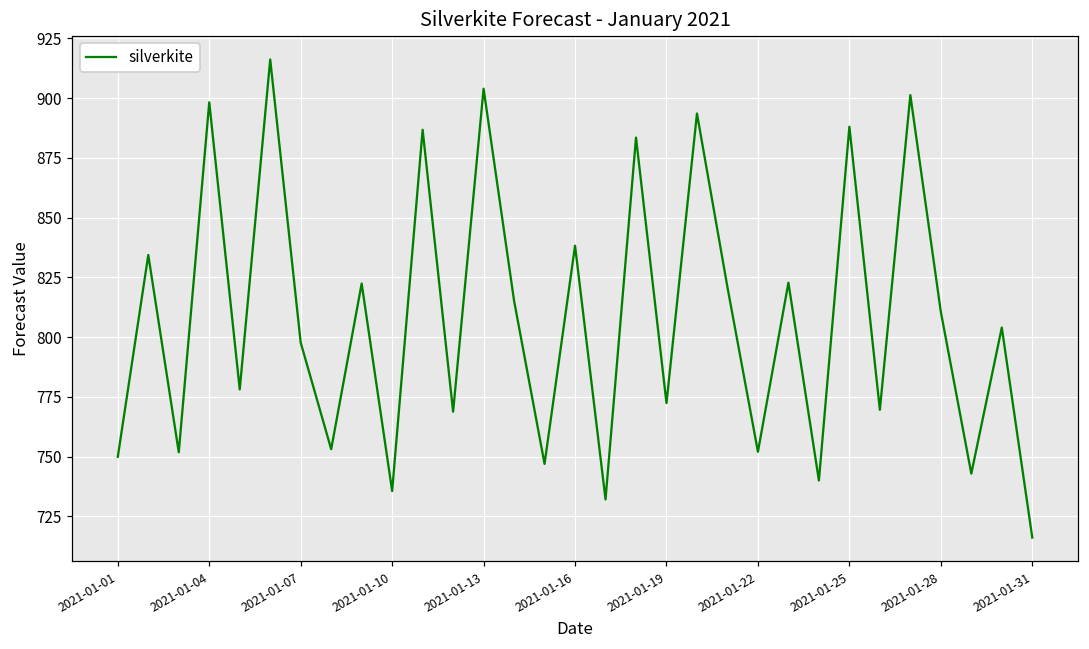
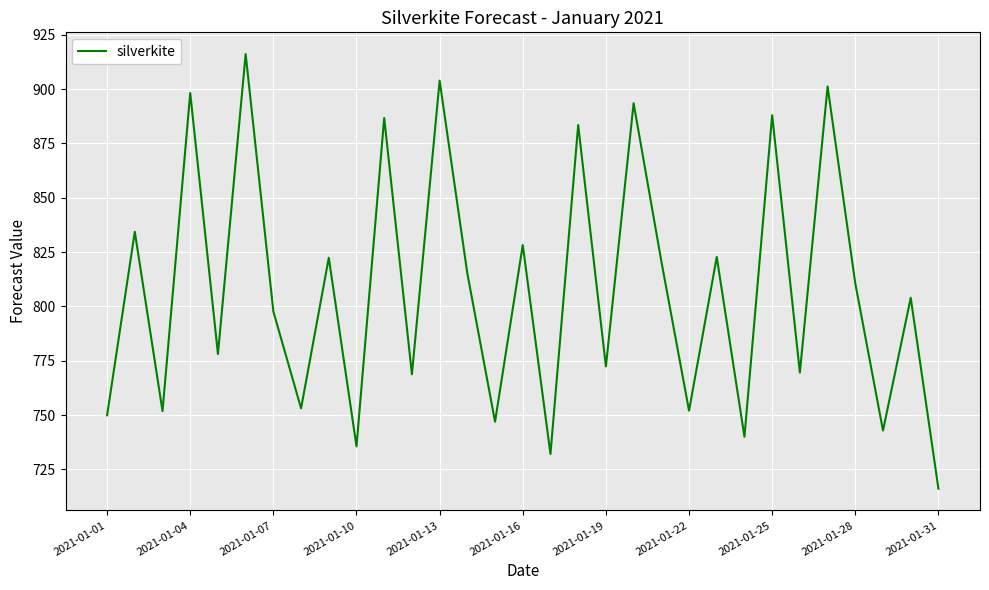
2021-01-16: 838 -> 828
